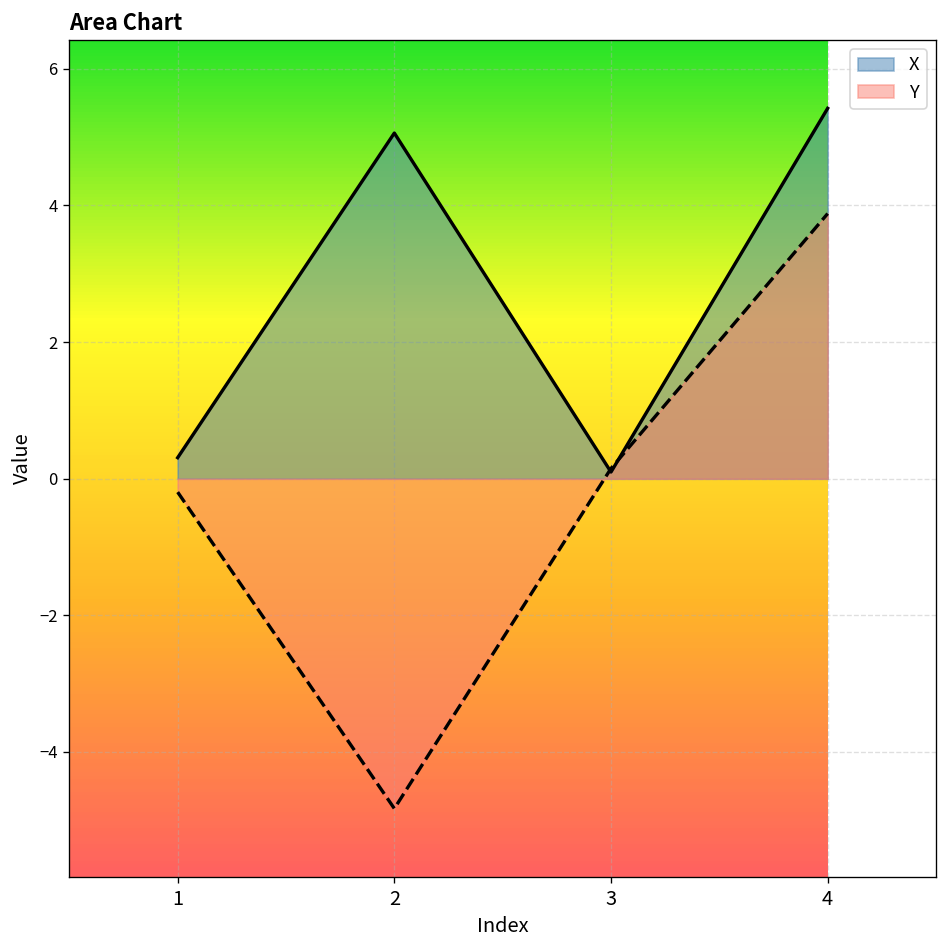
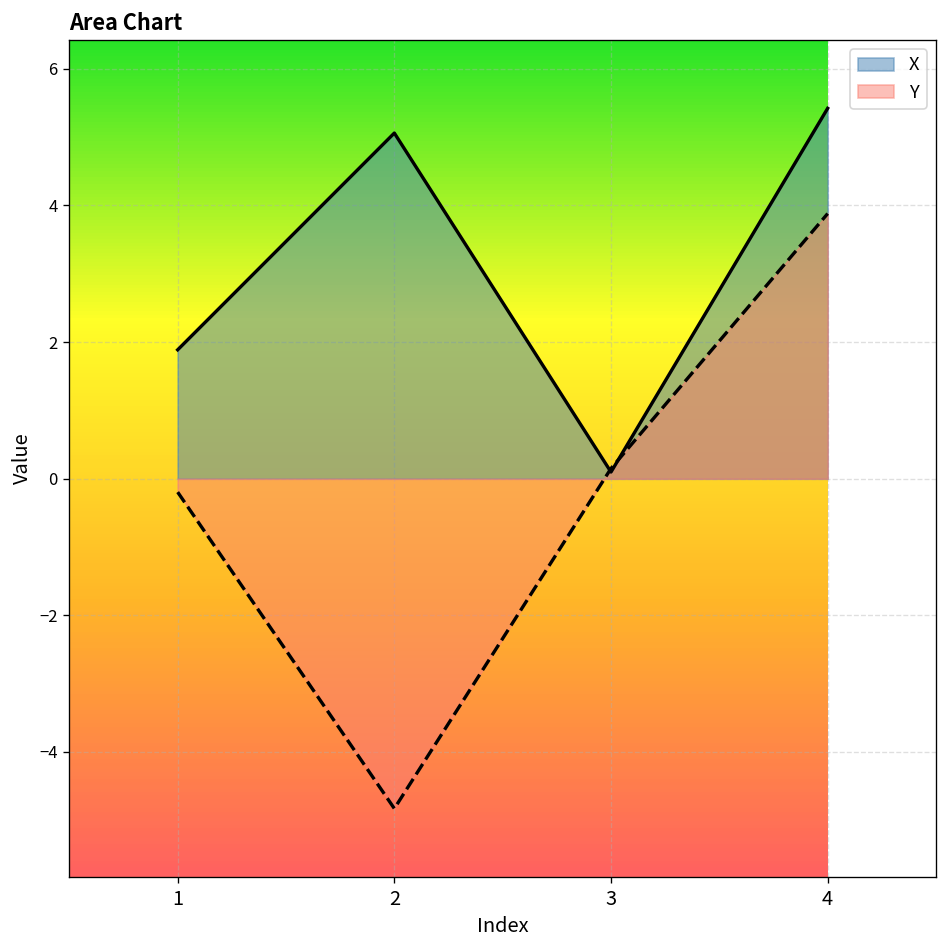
X, 1: 0.3 -> 1.9
